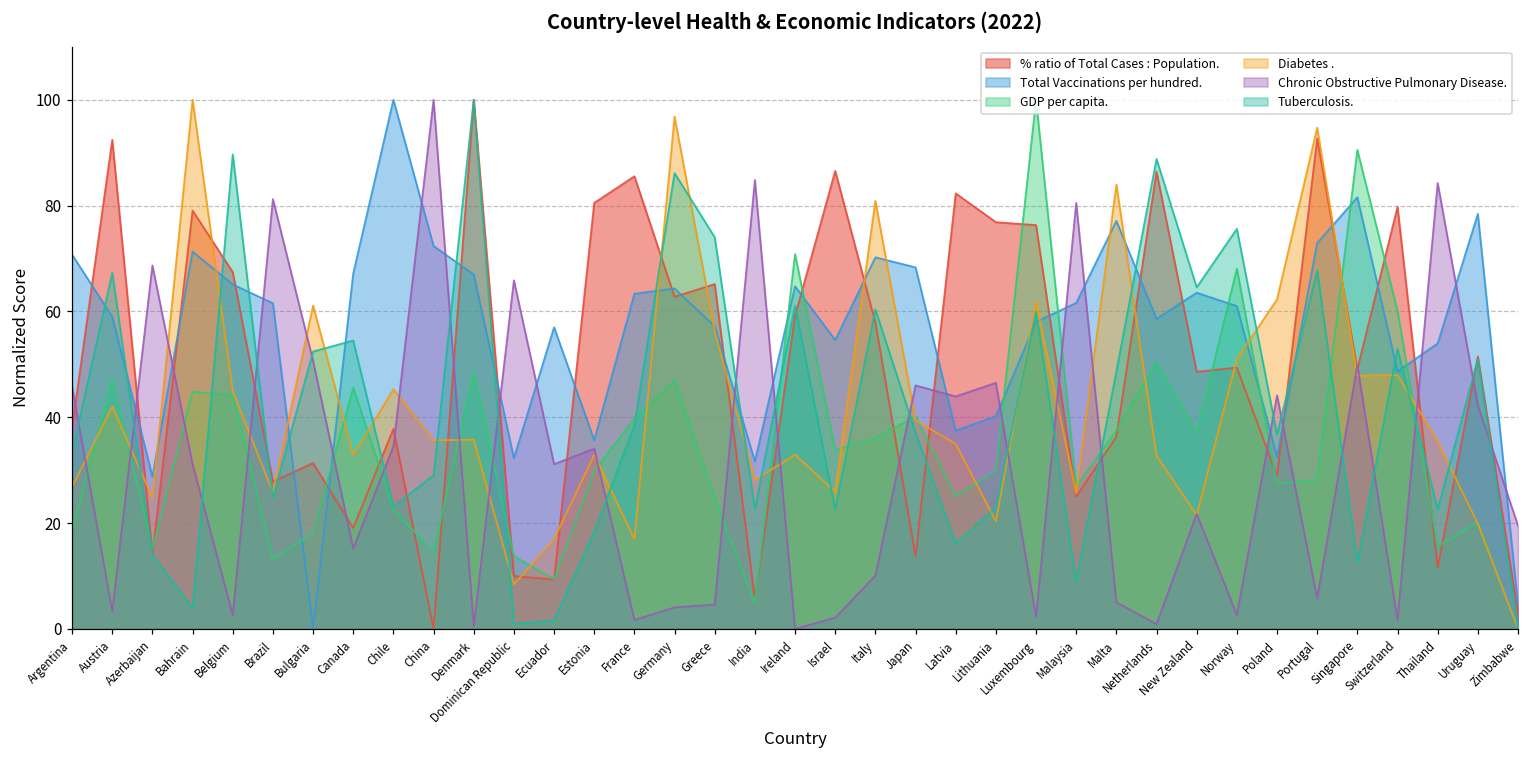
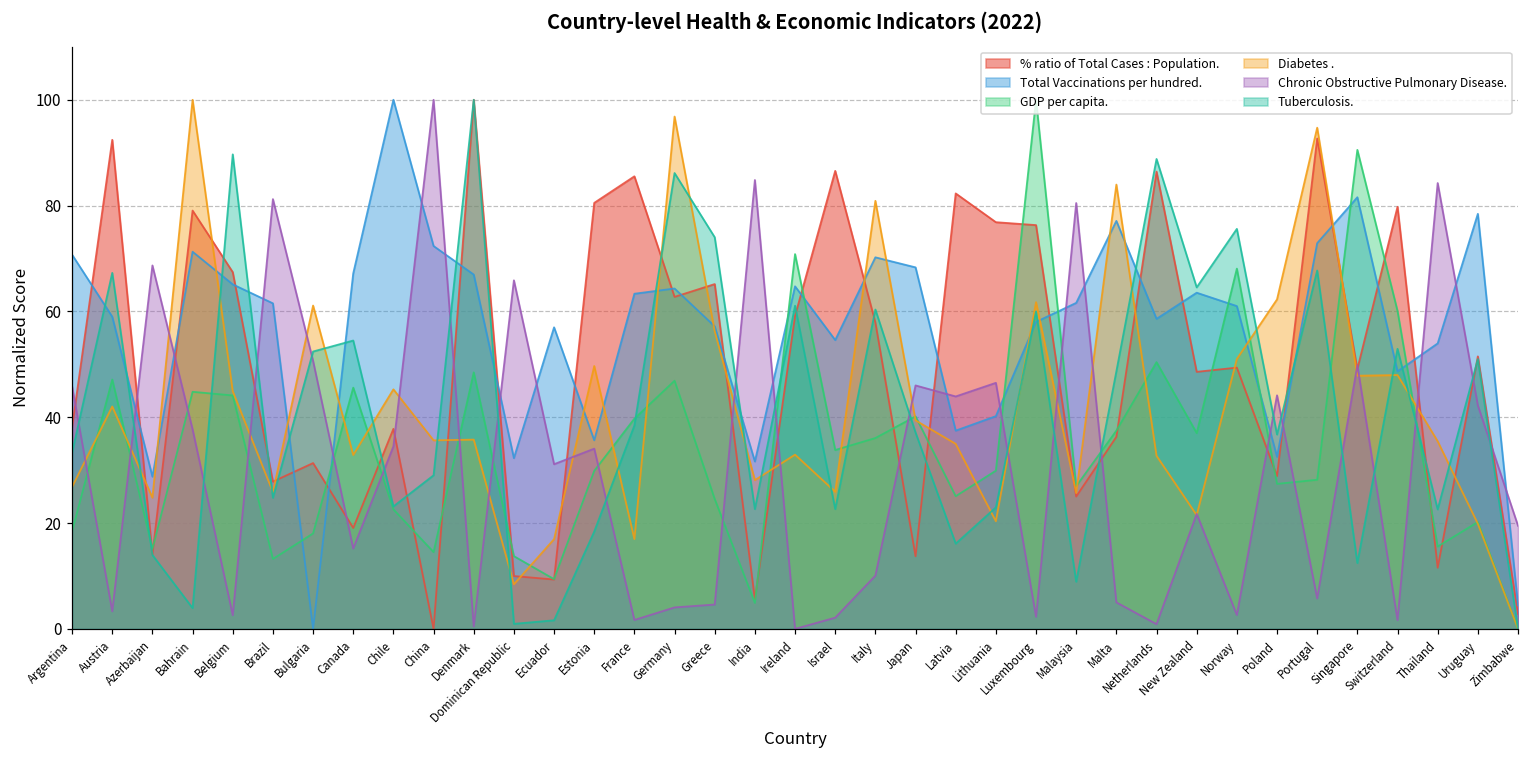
Chronic Obstructive Pulmonary Disease., Bahrain: 31 -> 38
Diabetes ., Estonia: 33 -> 50
